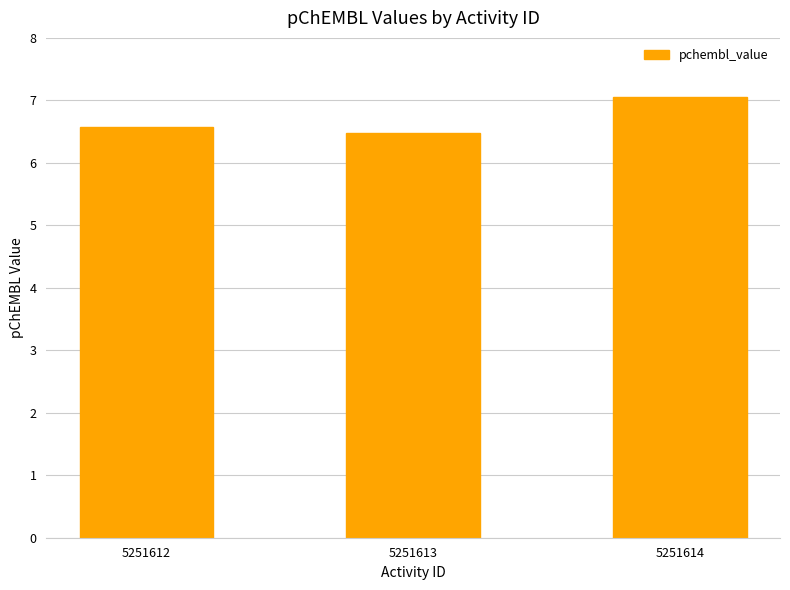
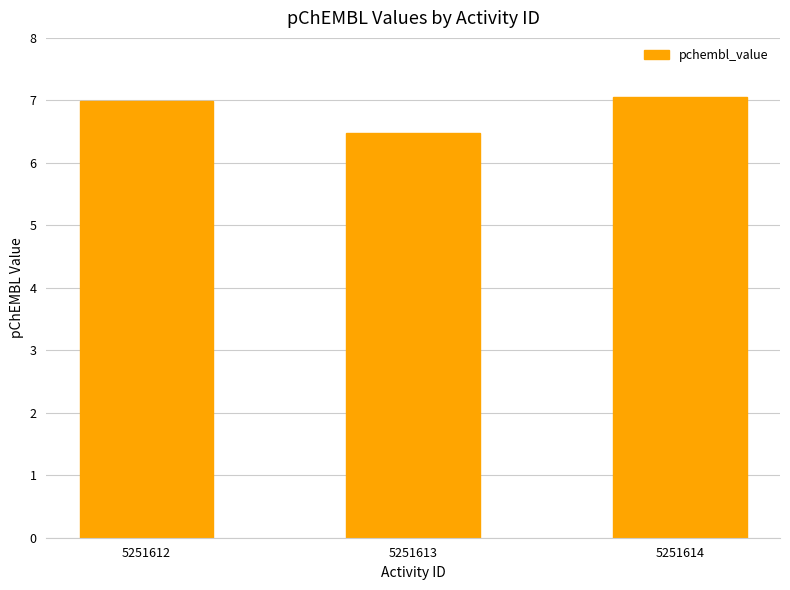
5251612: 6.6 -> 7.0
